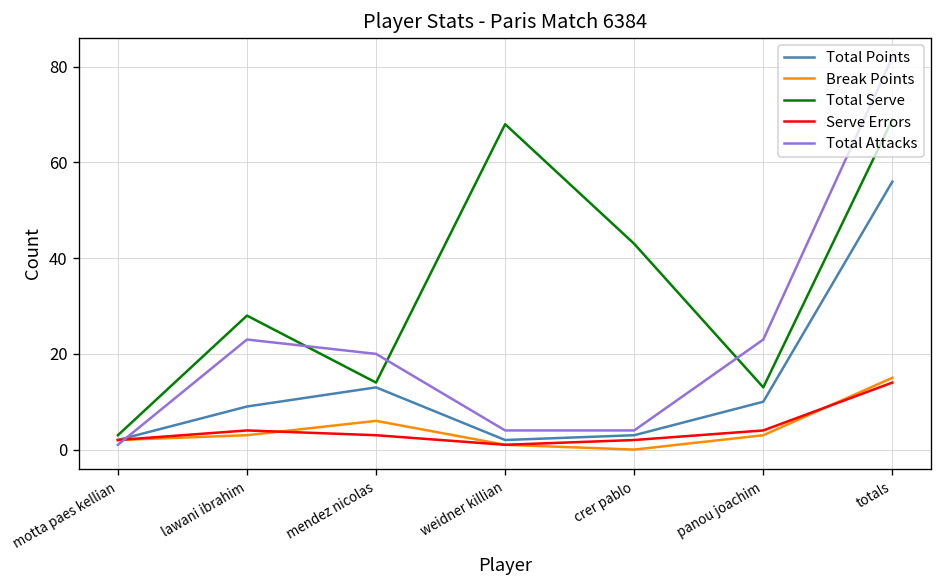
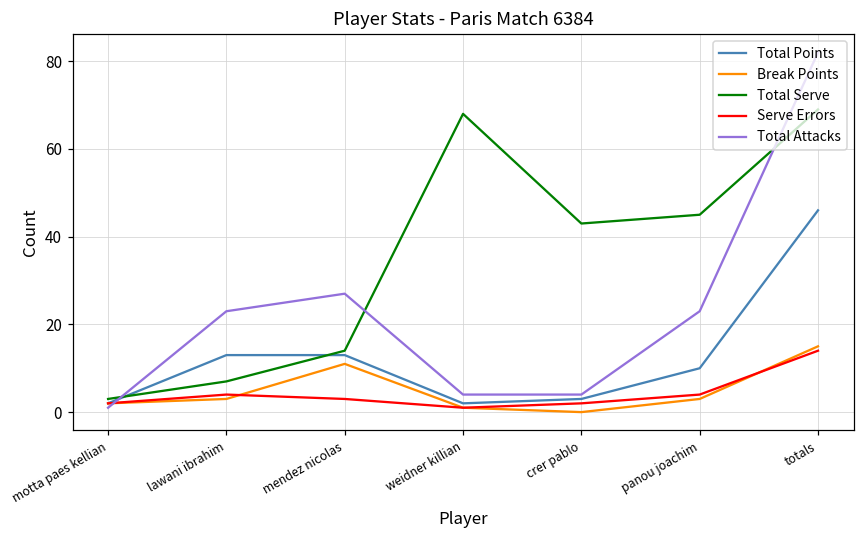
Total Points, lawani ibrahim: 9 -> 13
Total Serve, lawani ibrahim: 28 -> 7
Break Points, mendez nicolas: 6 -> 11
Total Attacks, mendez nicolas: 20 -> 27
Total Serve, panou joachim: 13 -> 45
Total Points, totals: 56 -> 46
